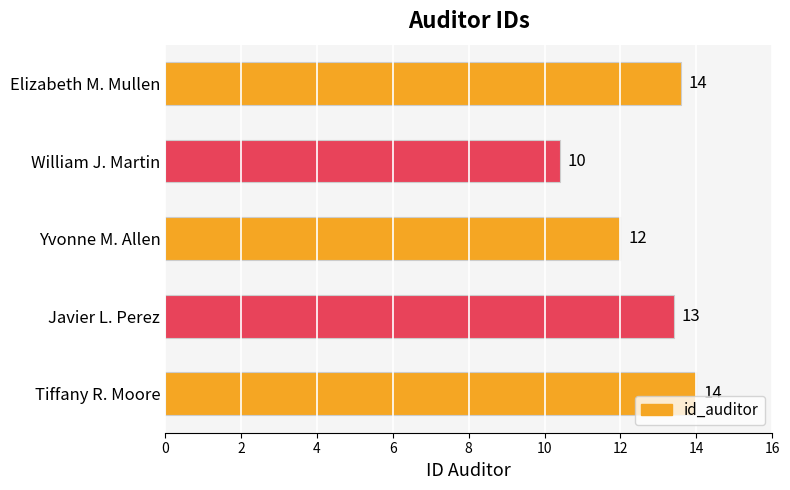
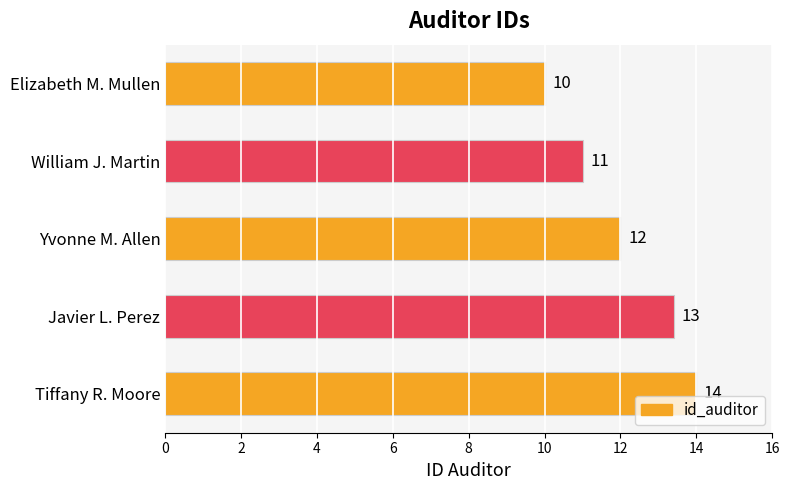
Elizabeth M. Mullen: 14 -> 10
William J. Martin: 10 -> 11
